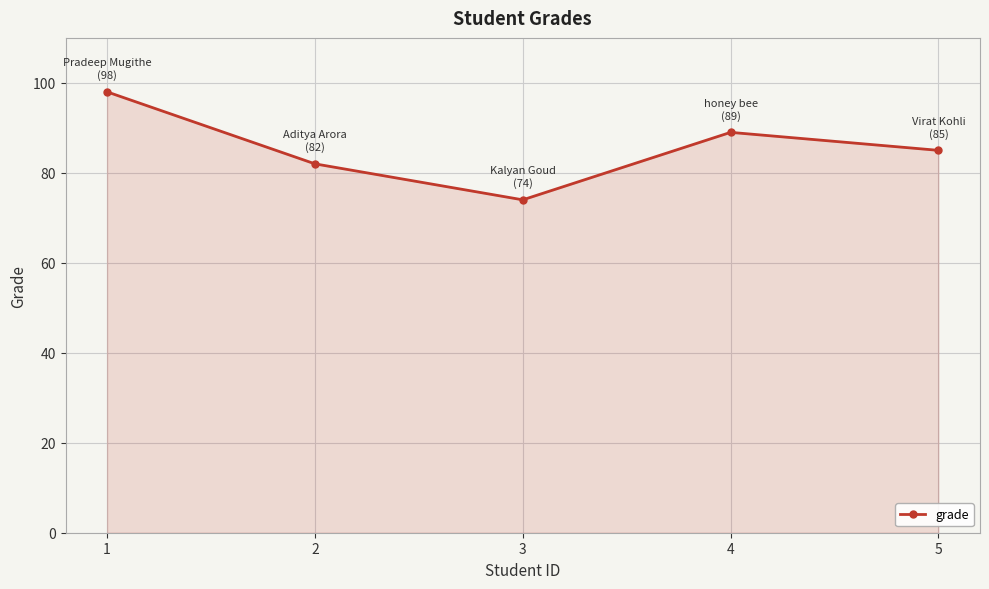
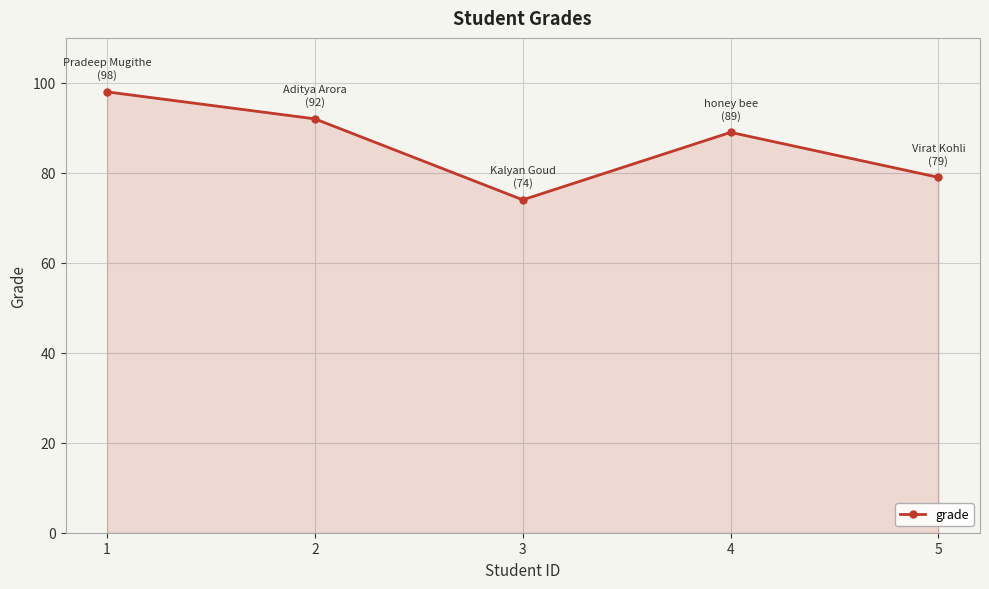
2: (82) -> (92)
5: (85) -> (79)
